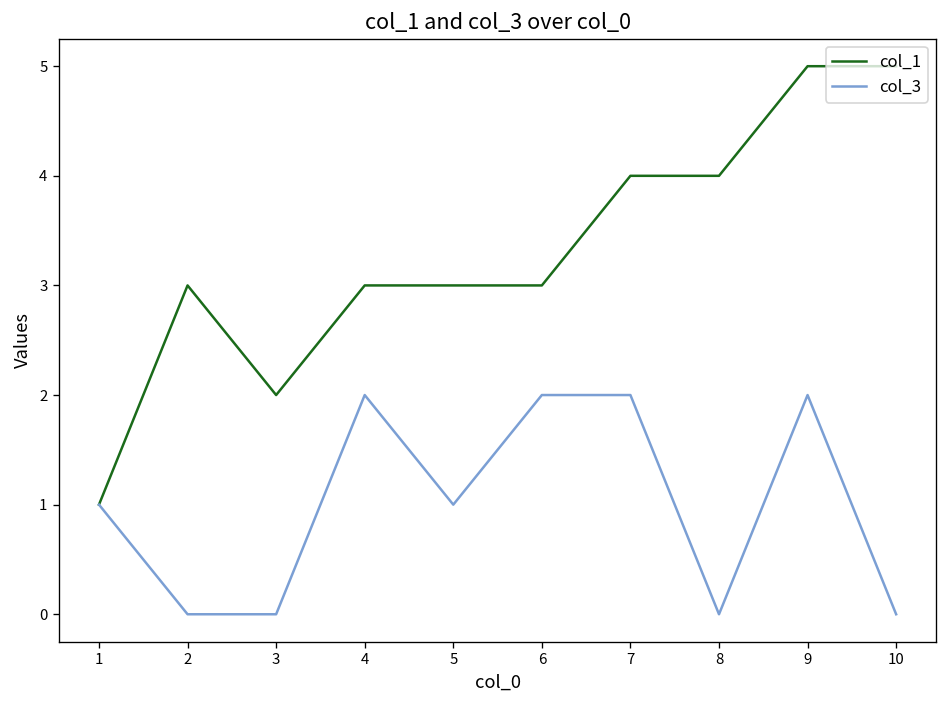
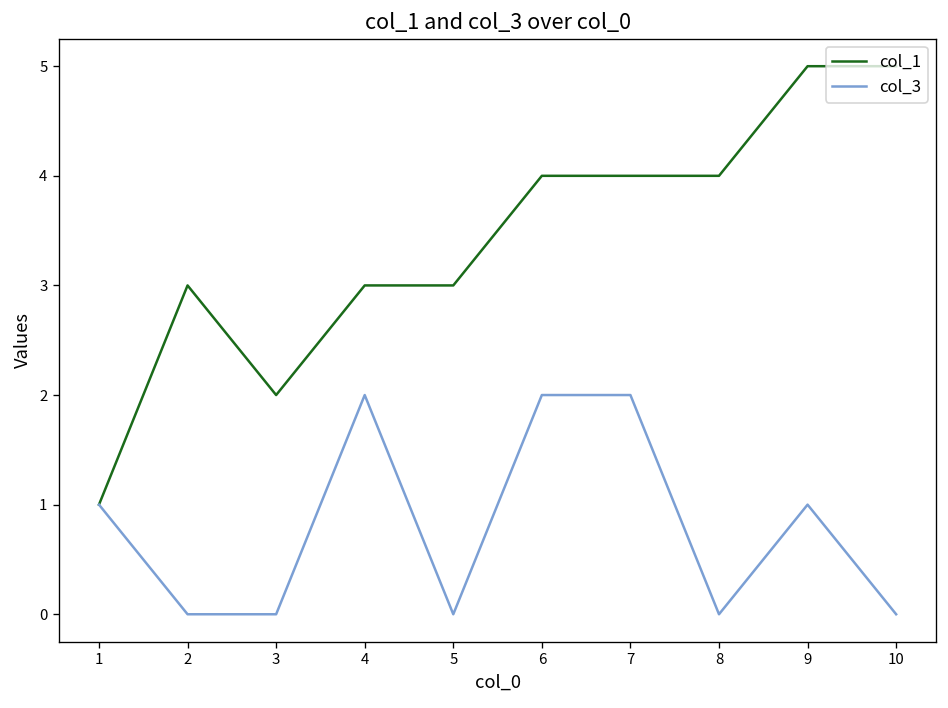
col_3, 5: 1 -> 0
col_1, 6: 3 -> 4
col_3, 9: 2 -> 1
